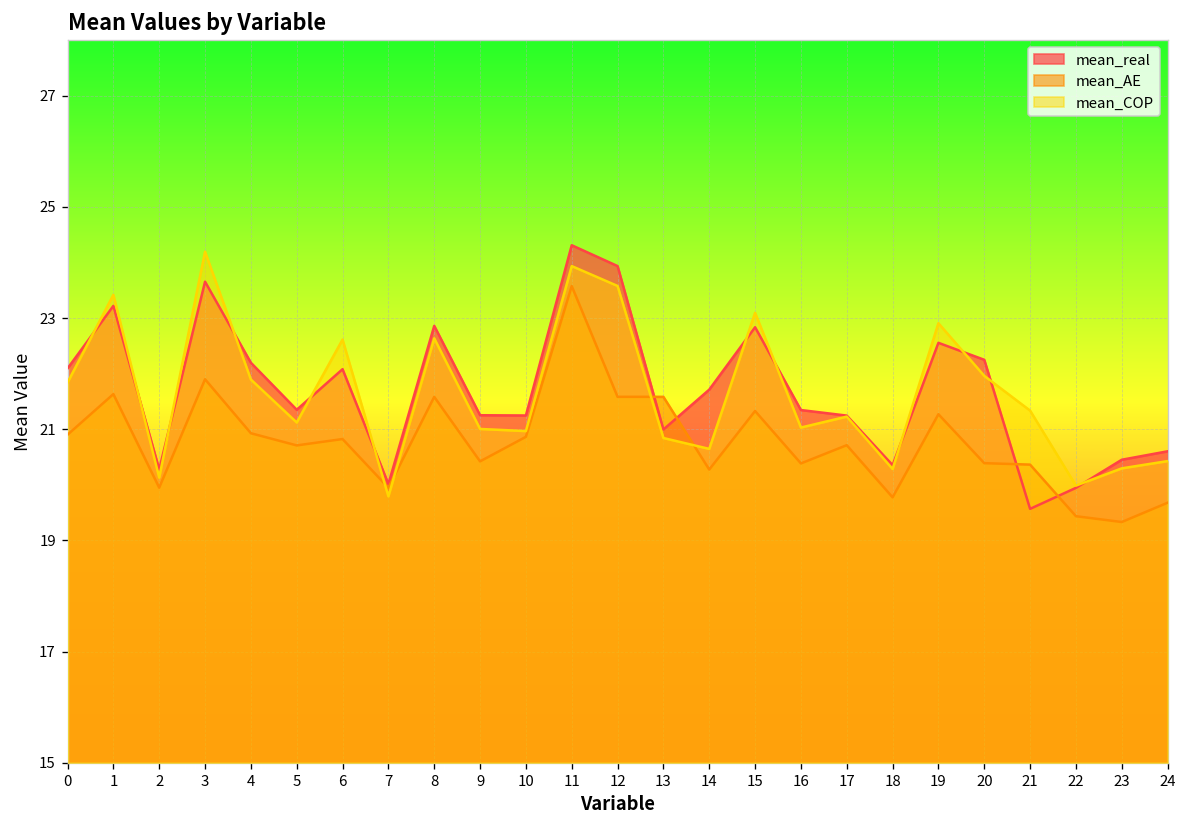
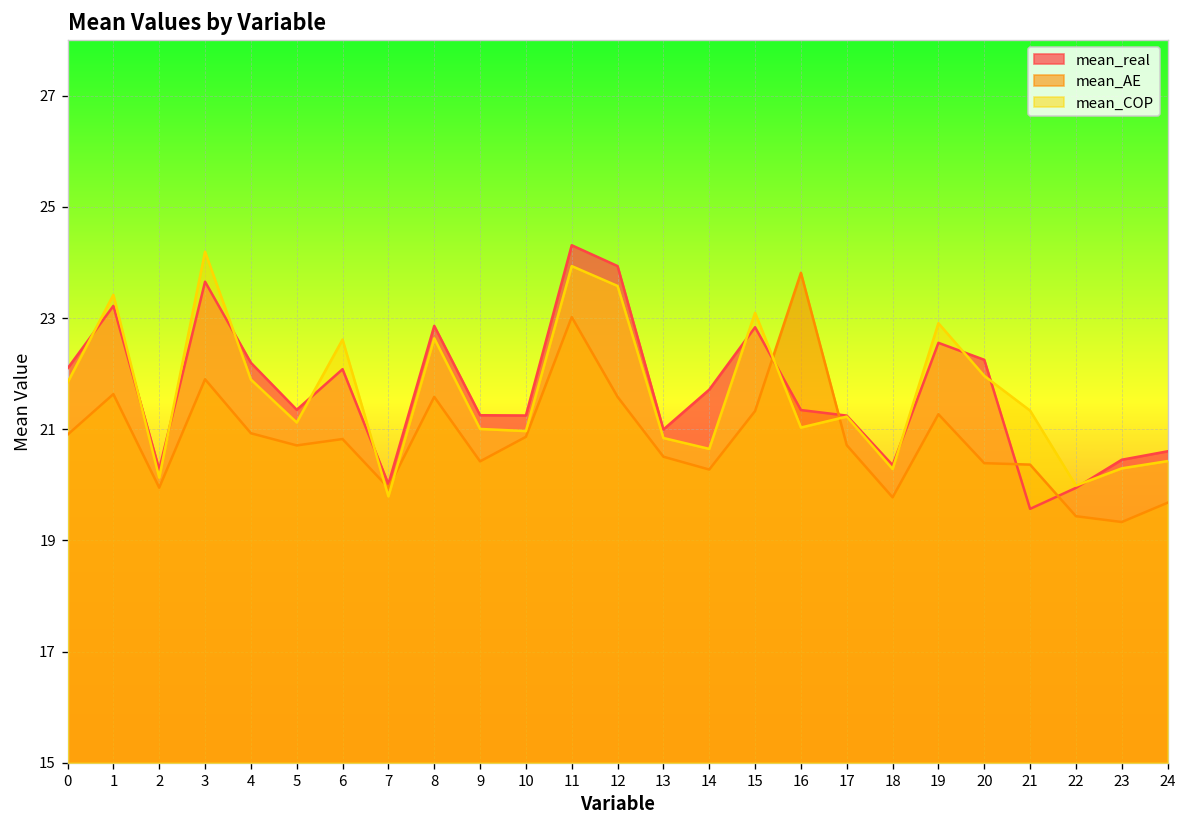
mean_AE, 11: 23.6 -> 23.0
mean_AE, 13: 21.6 -> 20.5
mean_AE, 16: 20.4 -> 23.8
